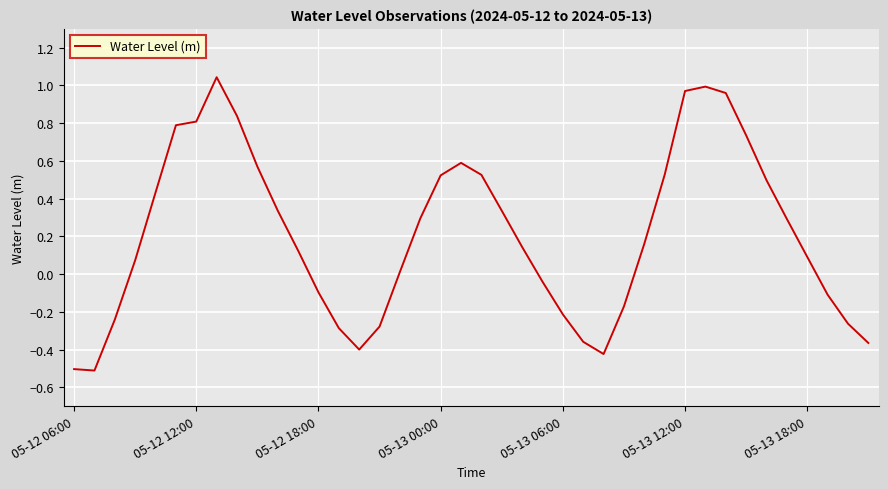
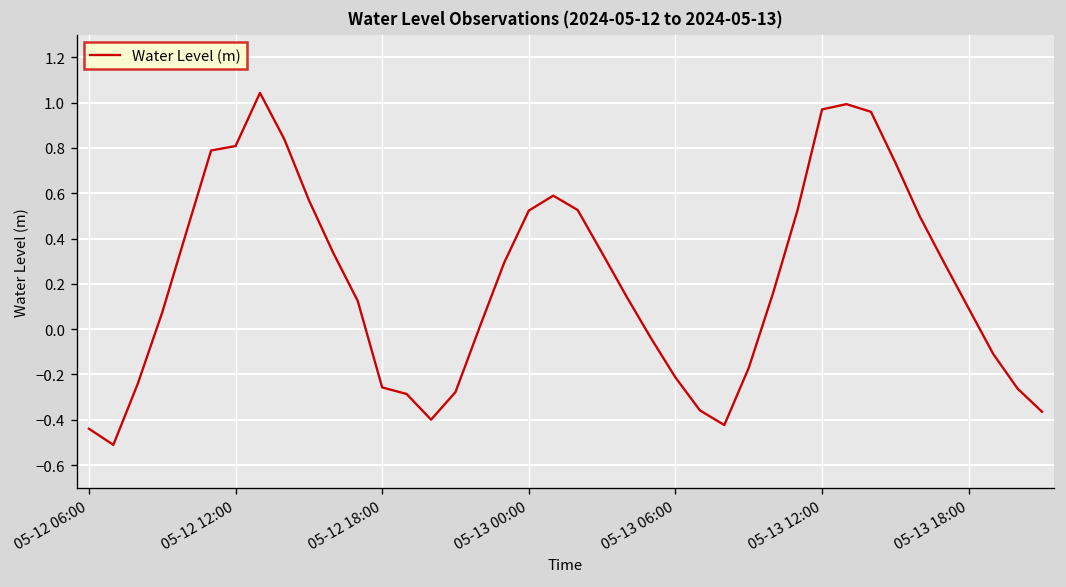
05-12 06:00: -0.50 -> -0.44
05-12 18:00: -0.10 -> -0.26
